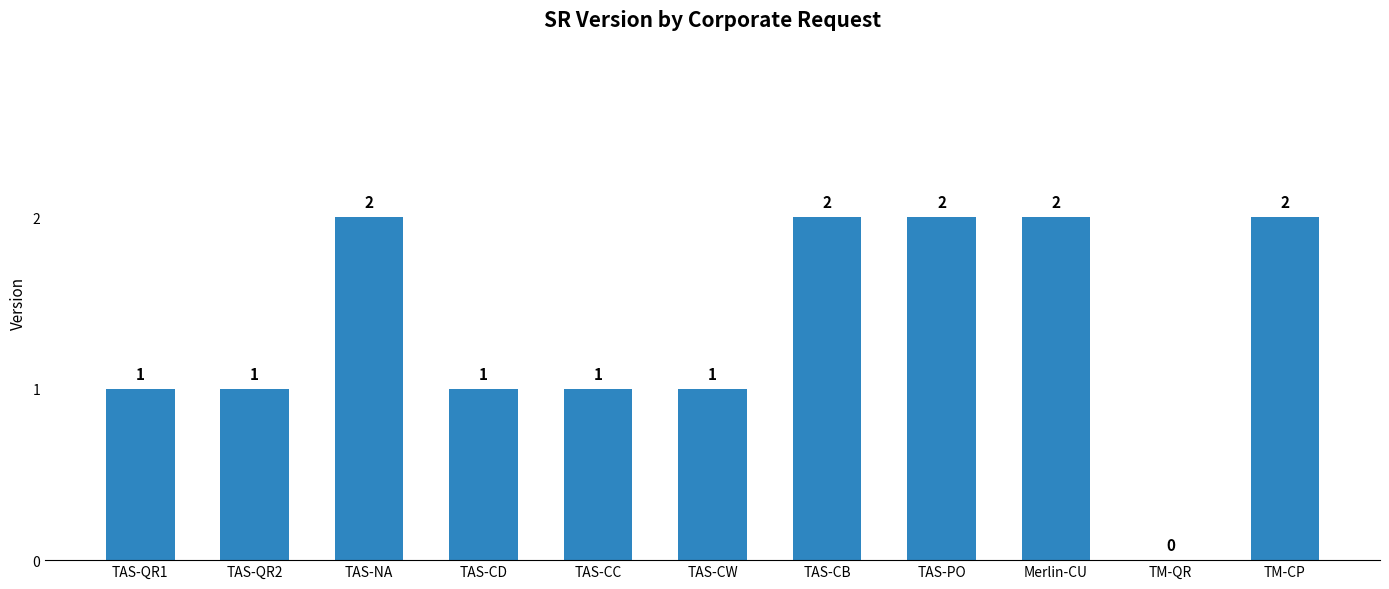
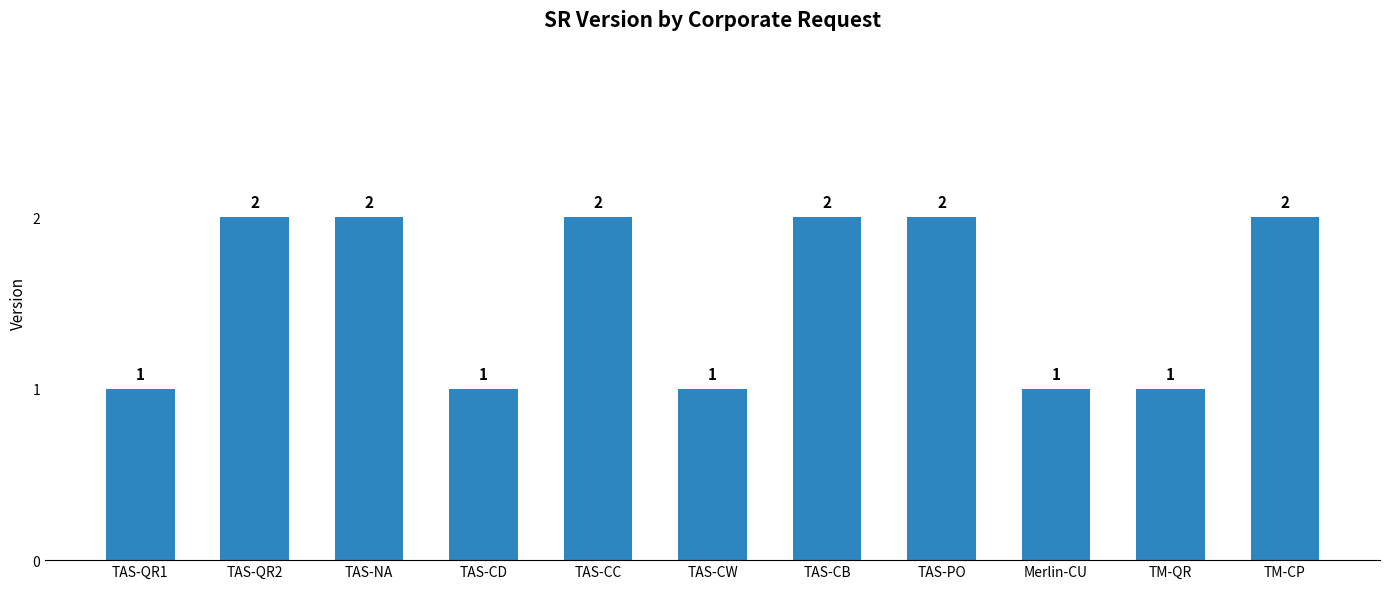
TAS-QR2: 1 -> 2
TAS-CC: 1 -> 2
Merlin-CU: 2 -> 1
TM-QR: 0 -> 1
